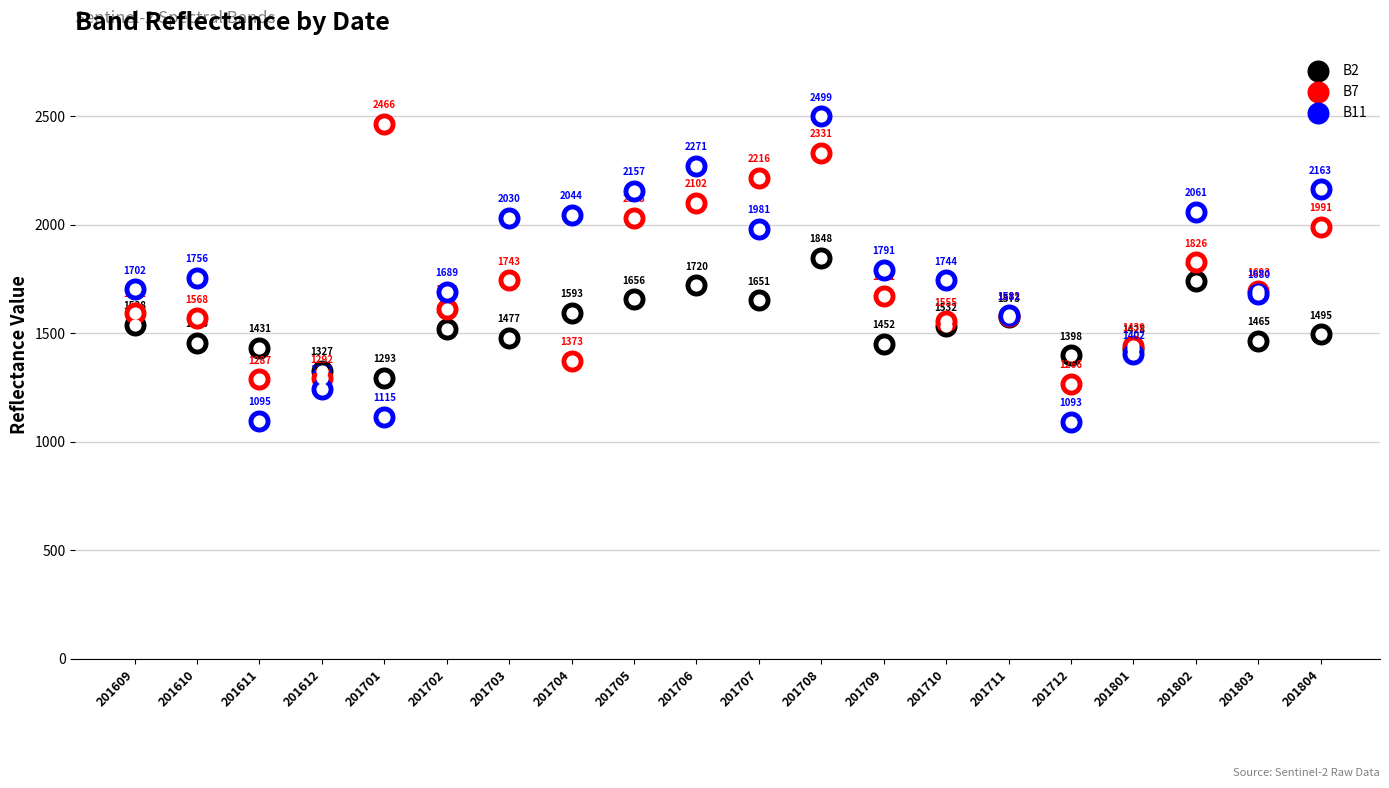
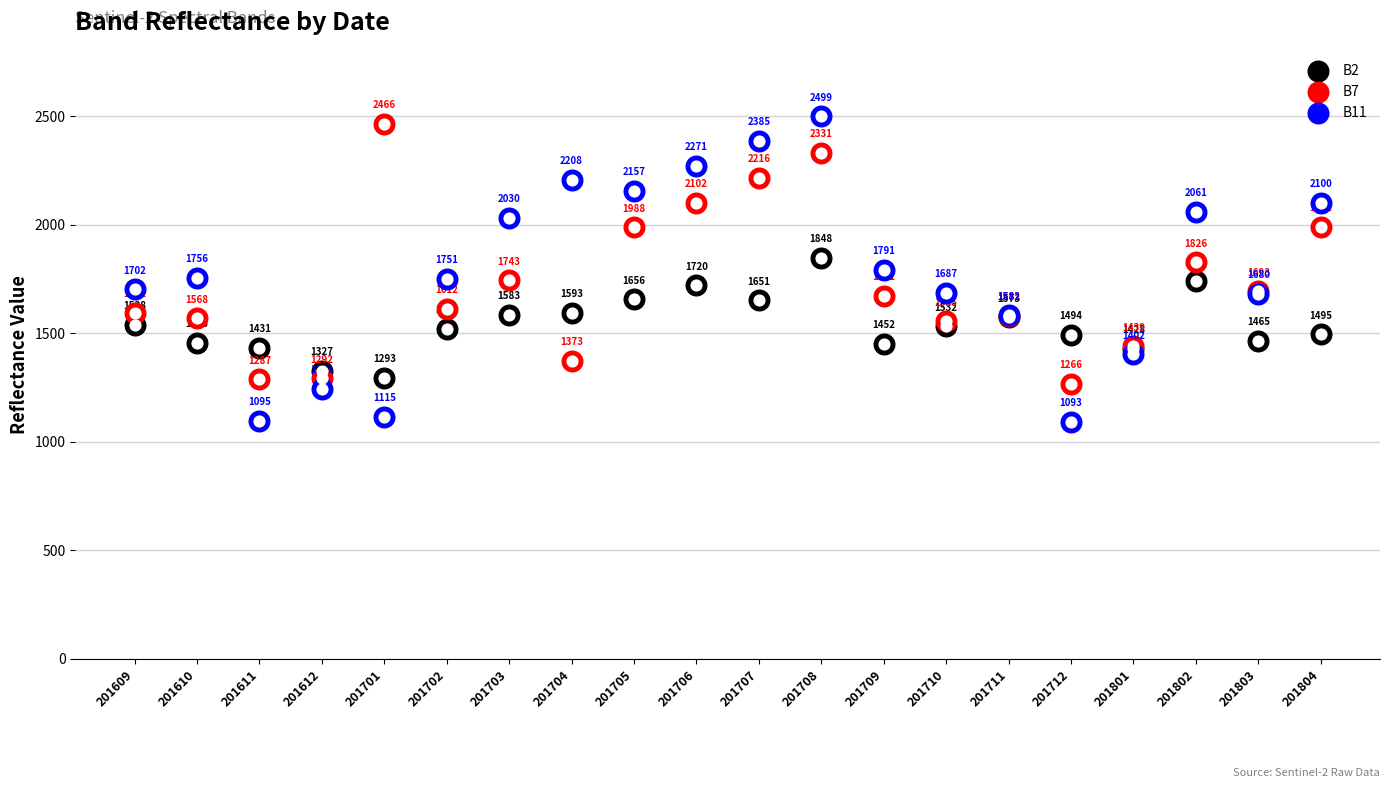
B11, 201702: 1689 -> 1751
B2, 201703: 1477 -> 1583
B11, 201704: 2044 -> 2208
B7, 201705: 2033 -> 1988
B11, 201707: 1981 -> 2385
B11, 201710: 1744 -> 1687
B2, 201712: 1398 -> 1494
B11, 201804: 2163 -> 2100
